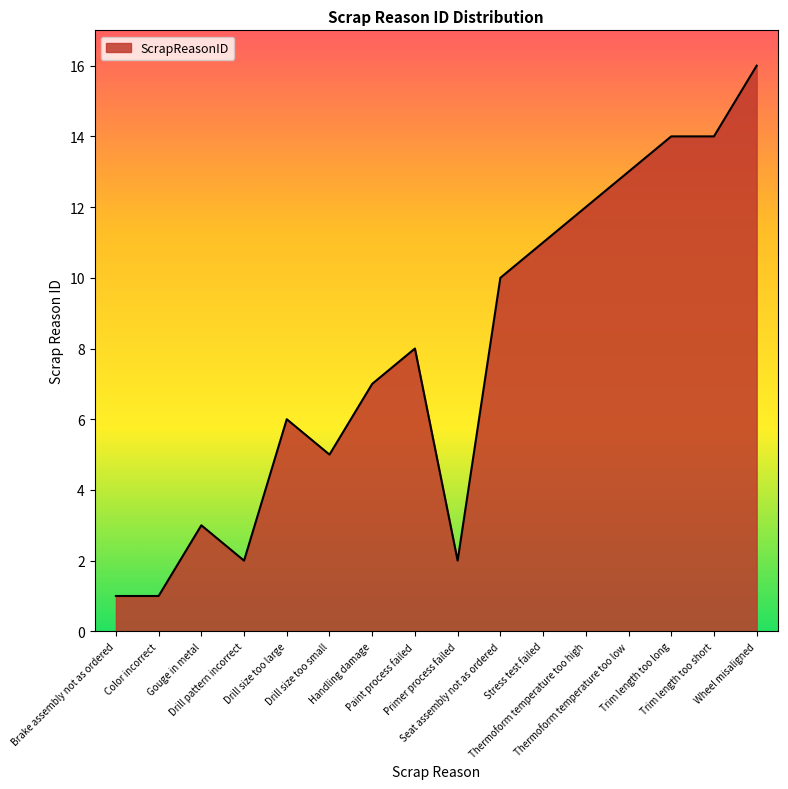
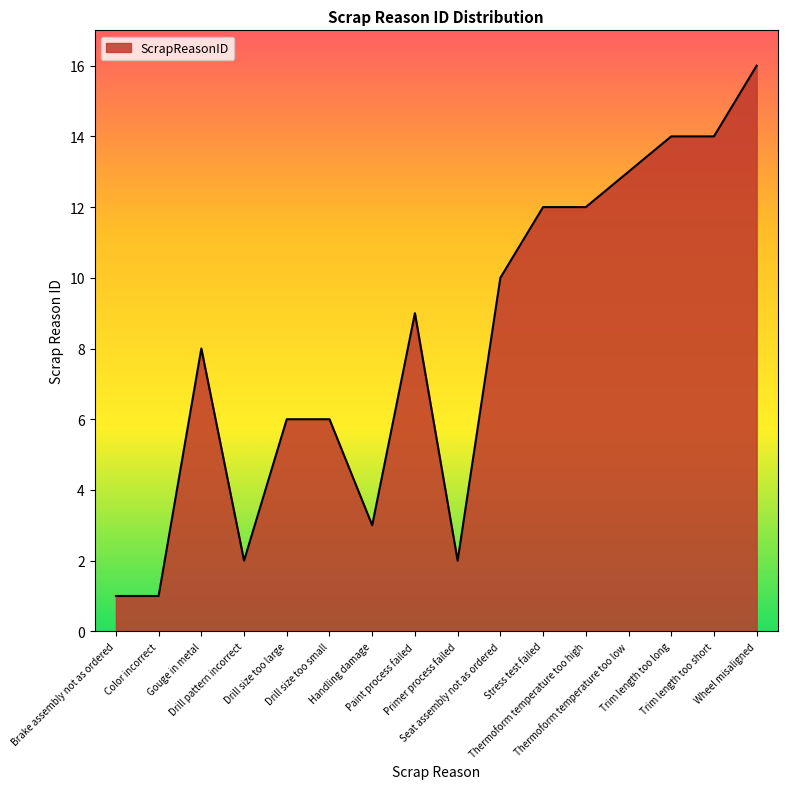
Gouge in metal: 3 -> 8
Drill size too small: 5 -> 6
Handling damage: 7 -> 3
Paint process failed: 8 -> 9
Stress test failed: 11 -> 12
